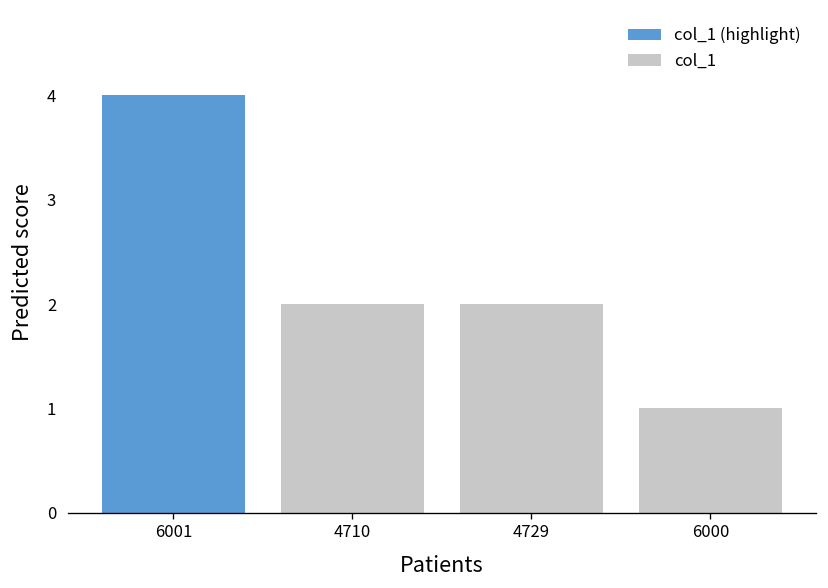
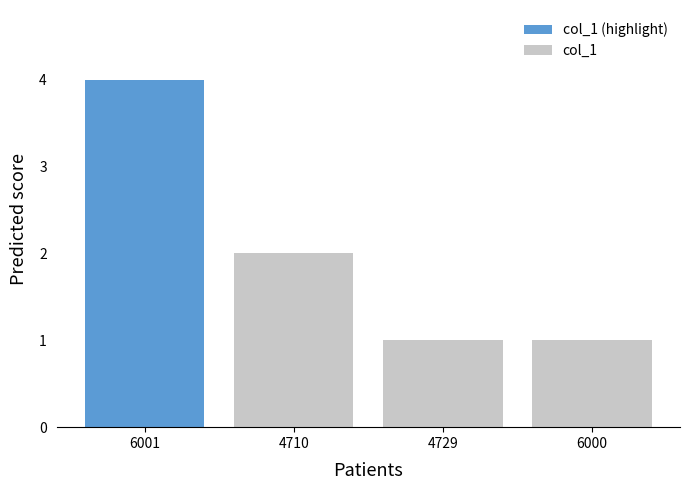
4729: 2 -> 1
